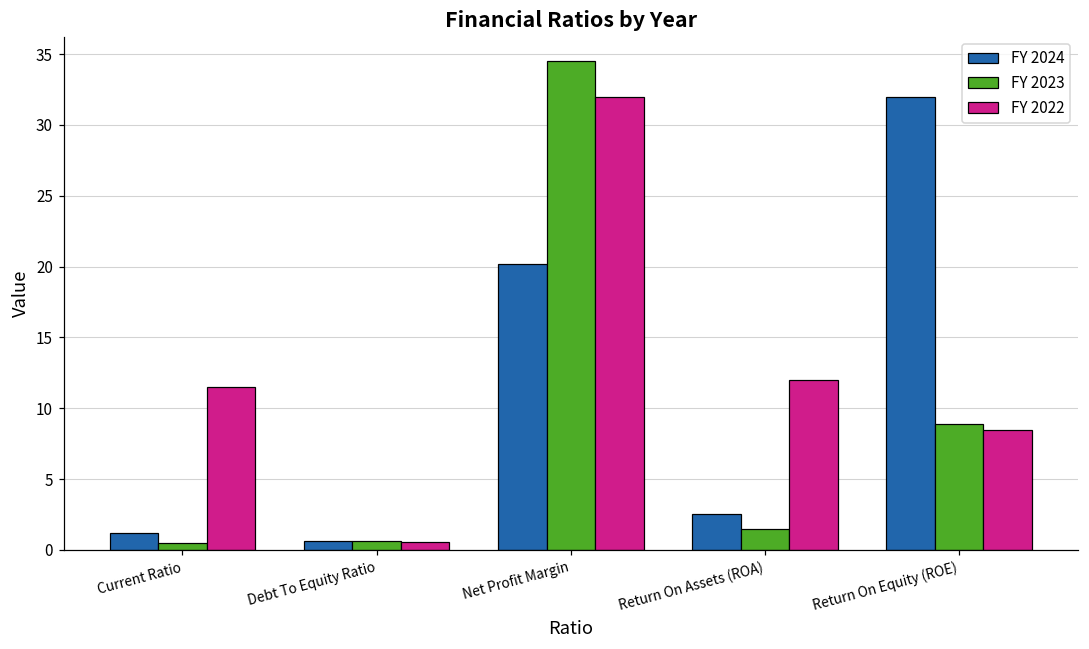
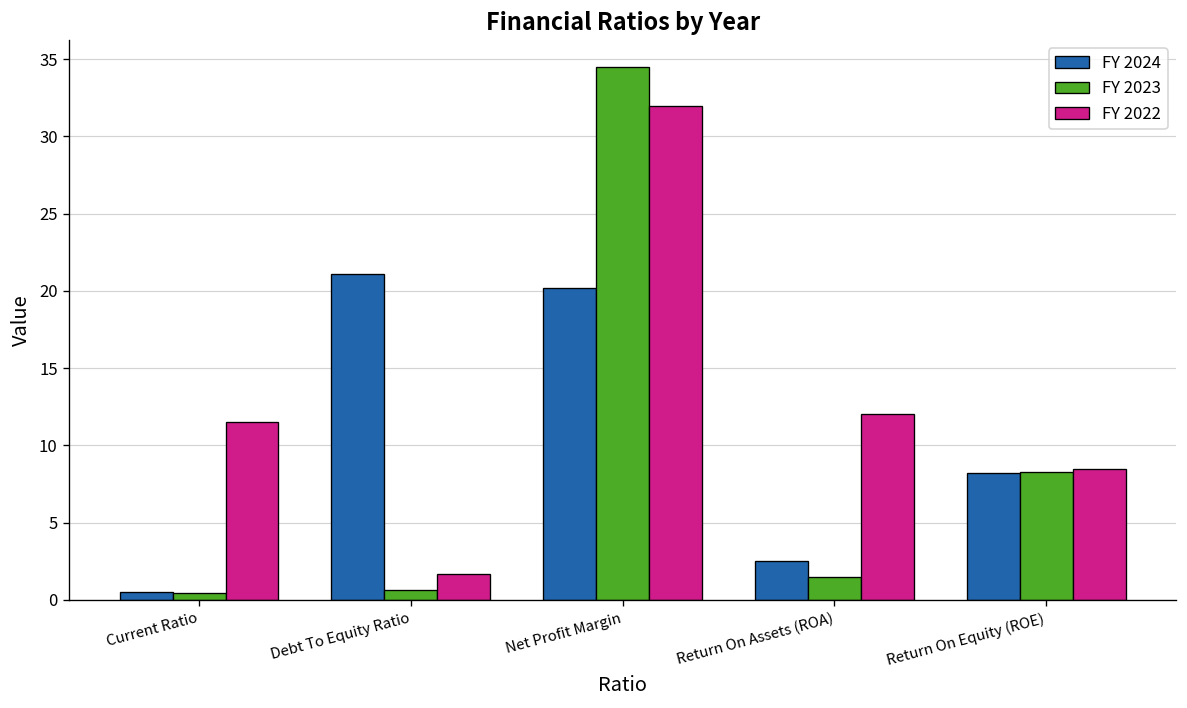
FY 2024, Current Ratio: 1.2 -> 0.5
FY 2024, Debt To Equity Ratio: 0.7 -> 21.1
FY 2022, Debt To Equity Ratio: 0.6 -> 1.7
FY 2024, Return On Equity (ROE): 32.0 -> 8.2
FY 2023, Return On Equity (ROE): 8.9 -> 8.3
